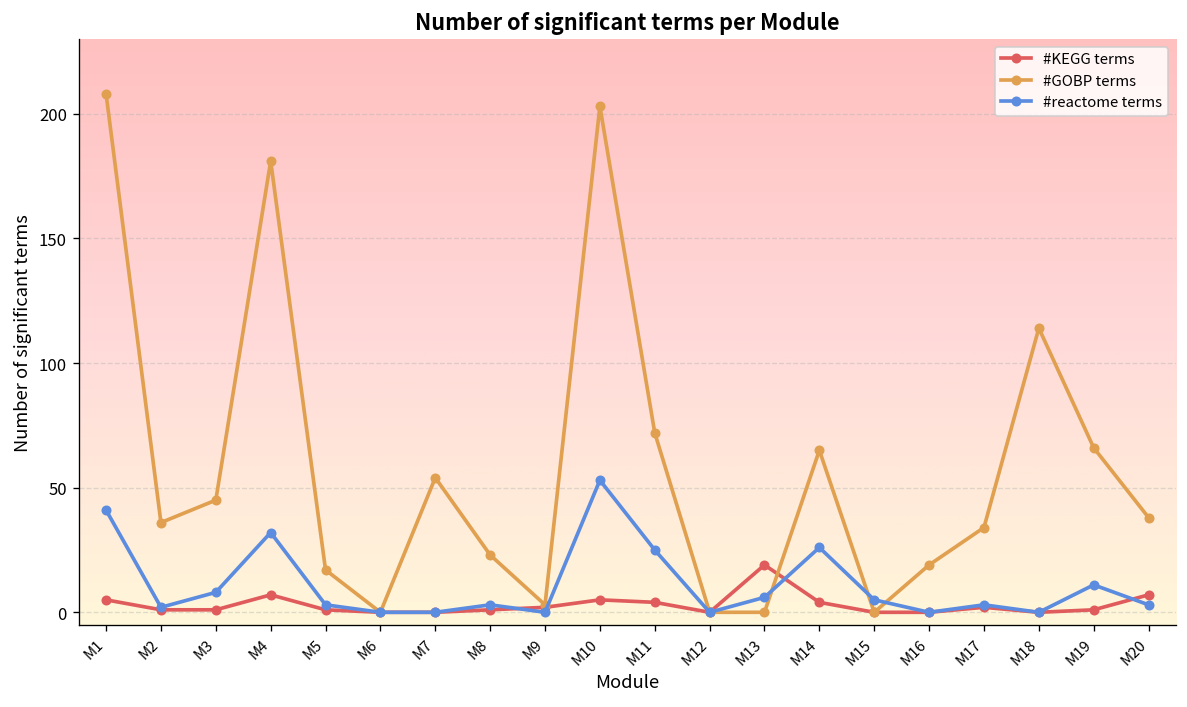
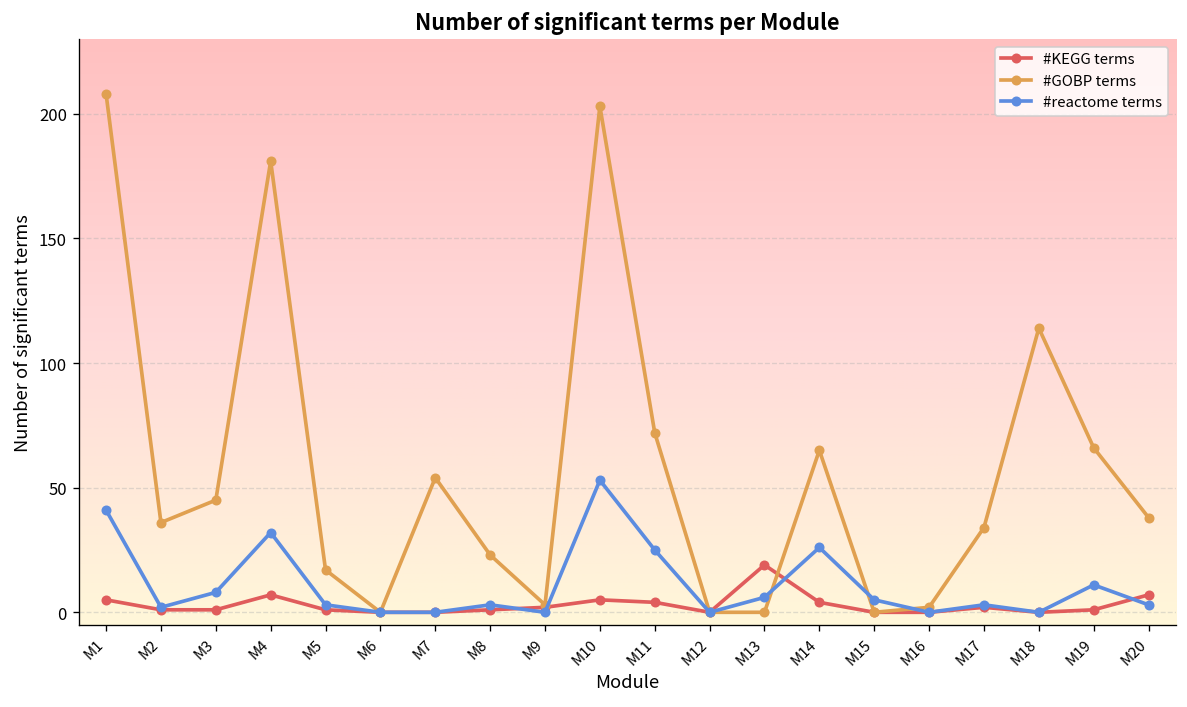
#GOBP terms, M16: 19 -> 2
